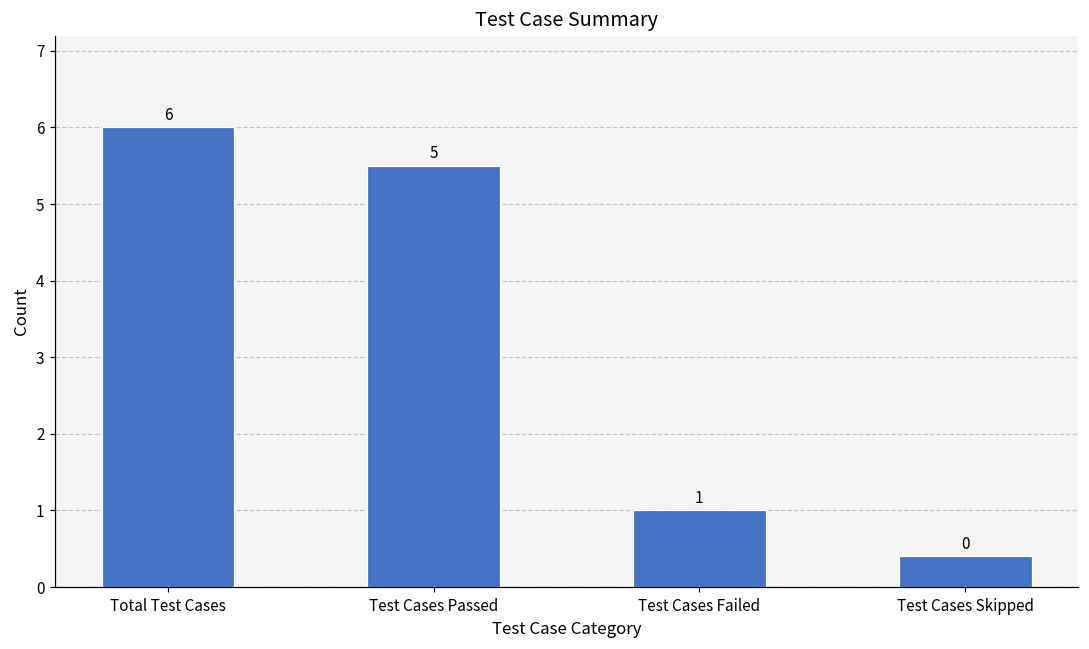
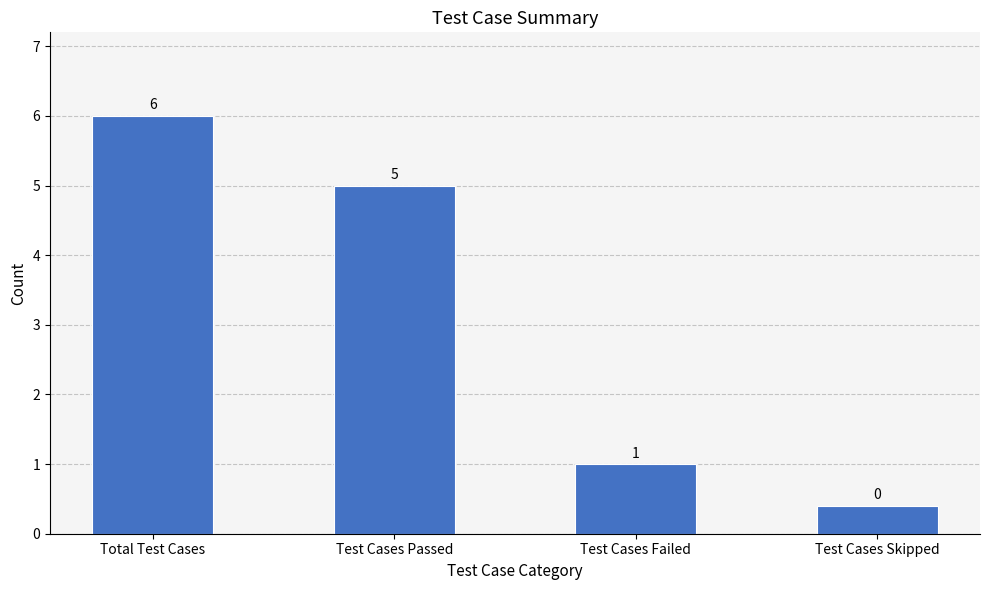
Test Cases Passed: 5.5 -> 5.0
